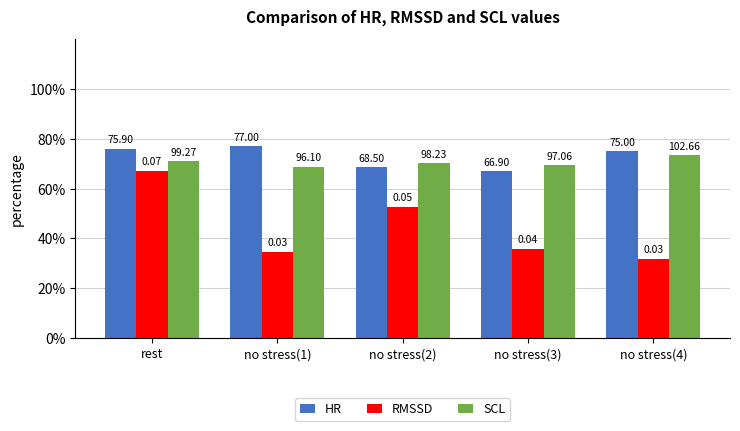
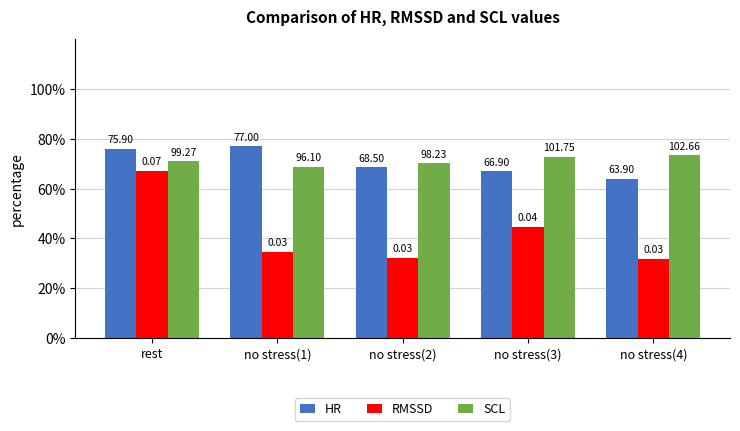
RMSSD, no stress(2): 0.05 -> 0.03
RMSSD, no stress(3): 36% -> 45%
SCL, no stress(3): 97.06 -> 101.75
HR, no stress(4): 75.00 -> 63.90
